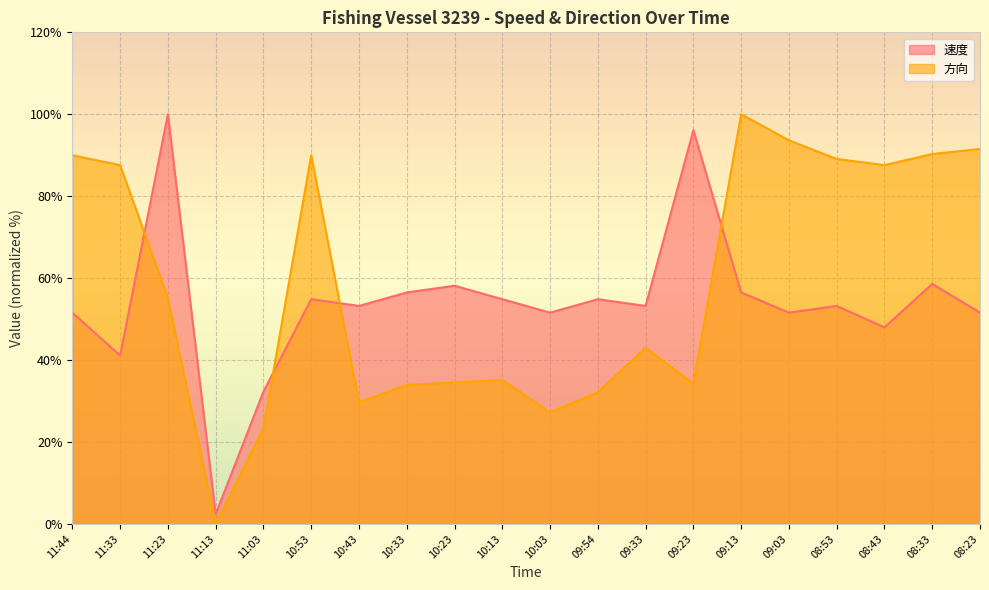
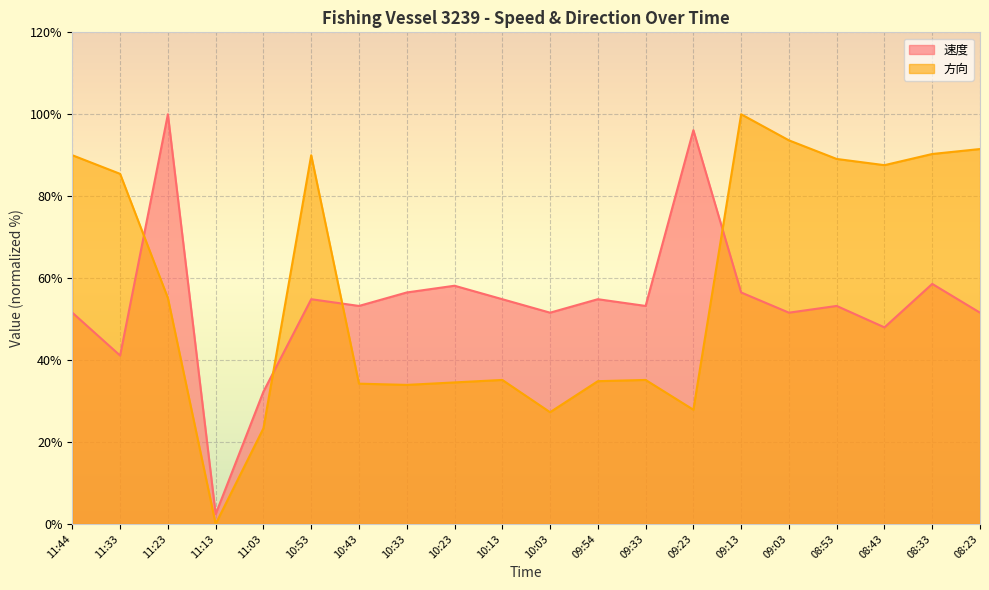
方向, 11:33: 88% -> 85%
方向, 10:43: 30% -> 34%
方向, 09:54: 32% -> 35%
方向, 09:33: 43% -> 35%
方向, 09:23: 34% -> 28%
